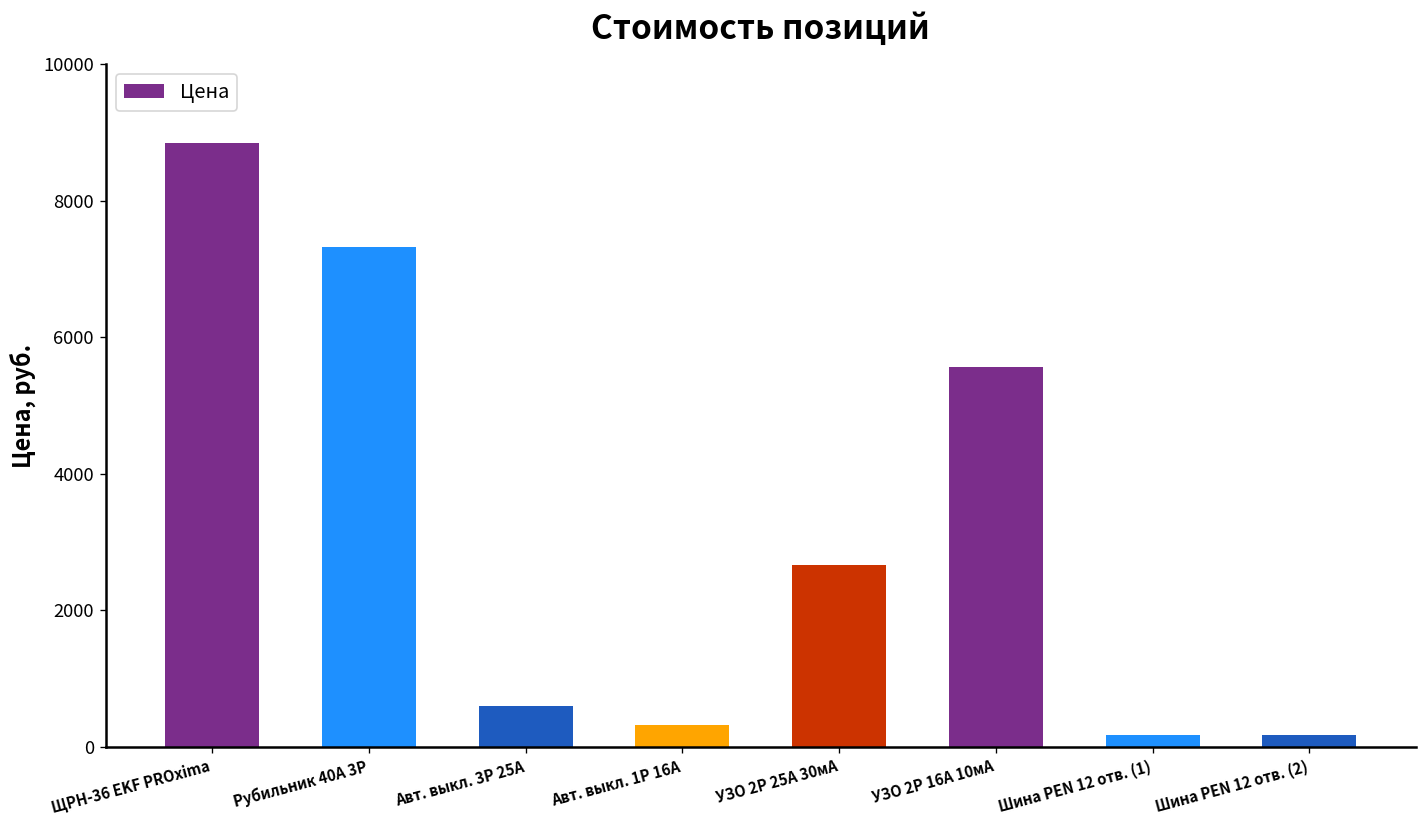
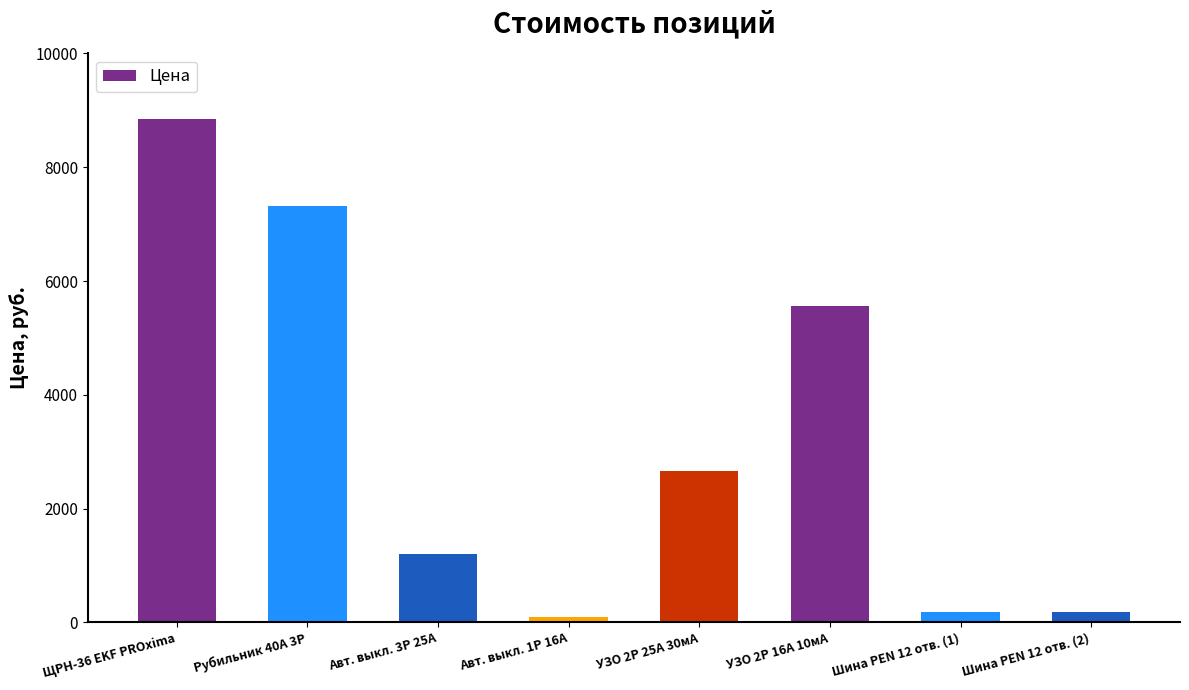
Авт. выкл. 3P 25А: 600 -> 1200
Авт. выкл. 1P 16А: 300 -> 100
